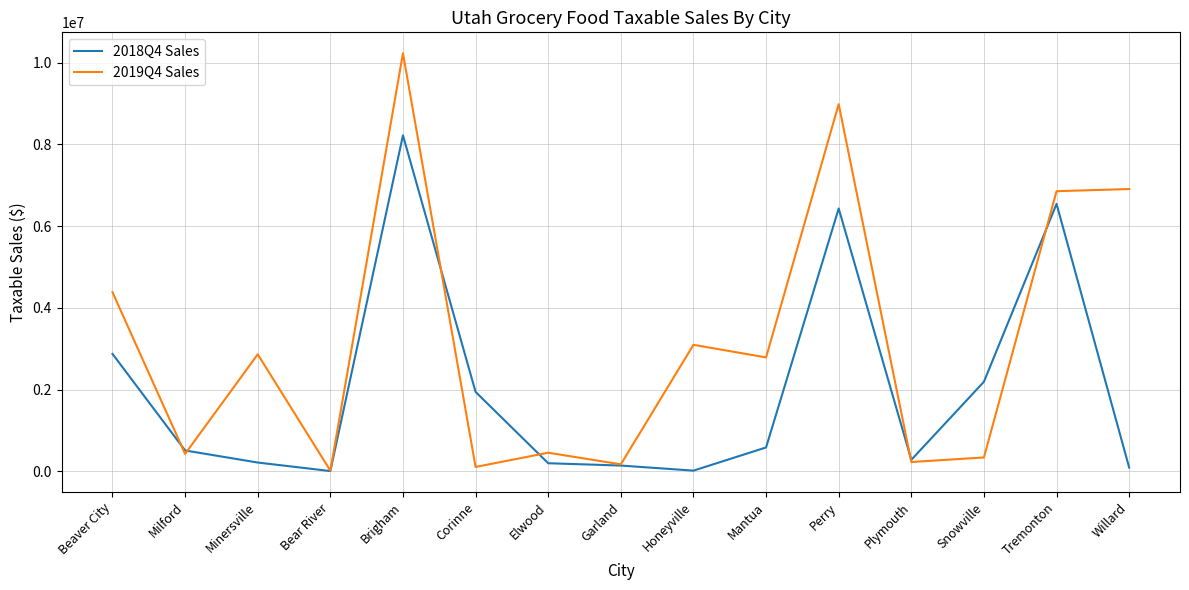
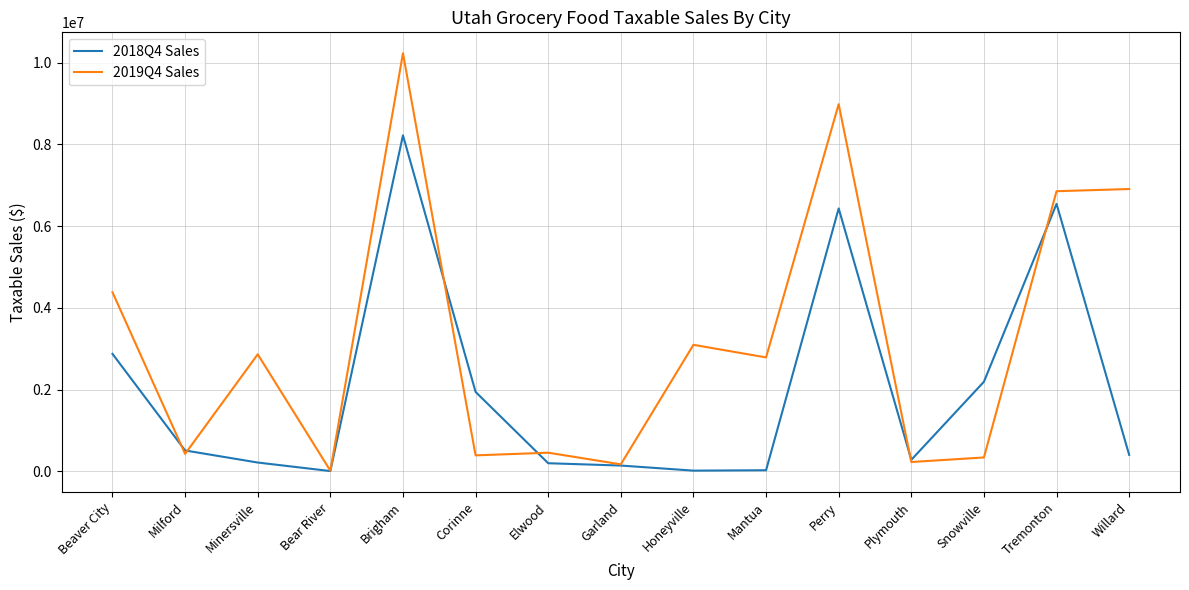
2019Q4 Sales, Corinne: 100000 -> 400000
2018Q4 Sales, Mantua: 600000 -> 0
2018Q4 Sales, Willard: 100000 -> 400000
